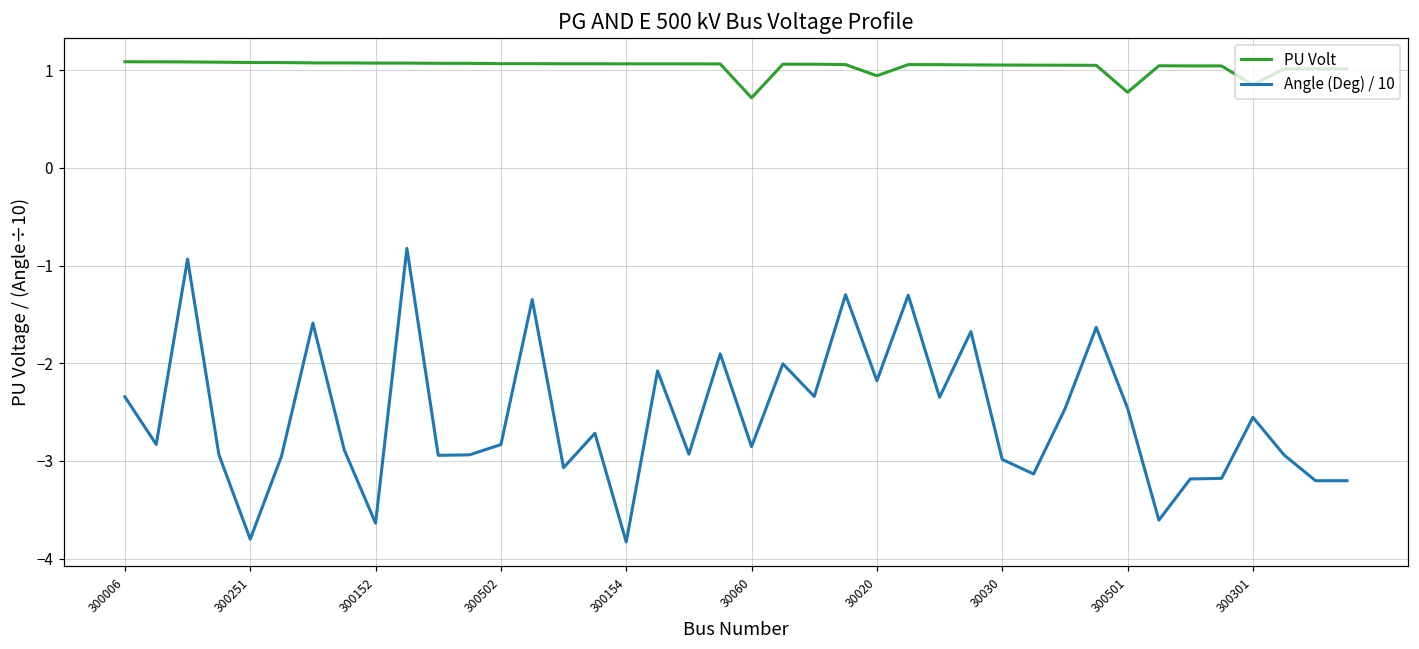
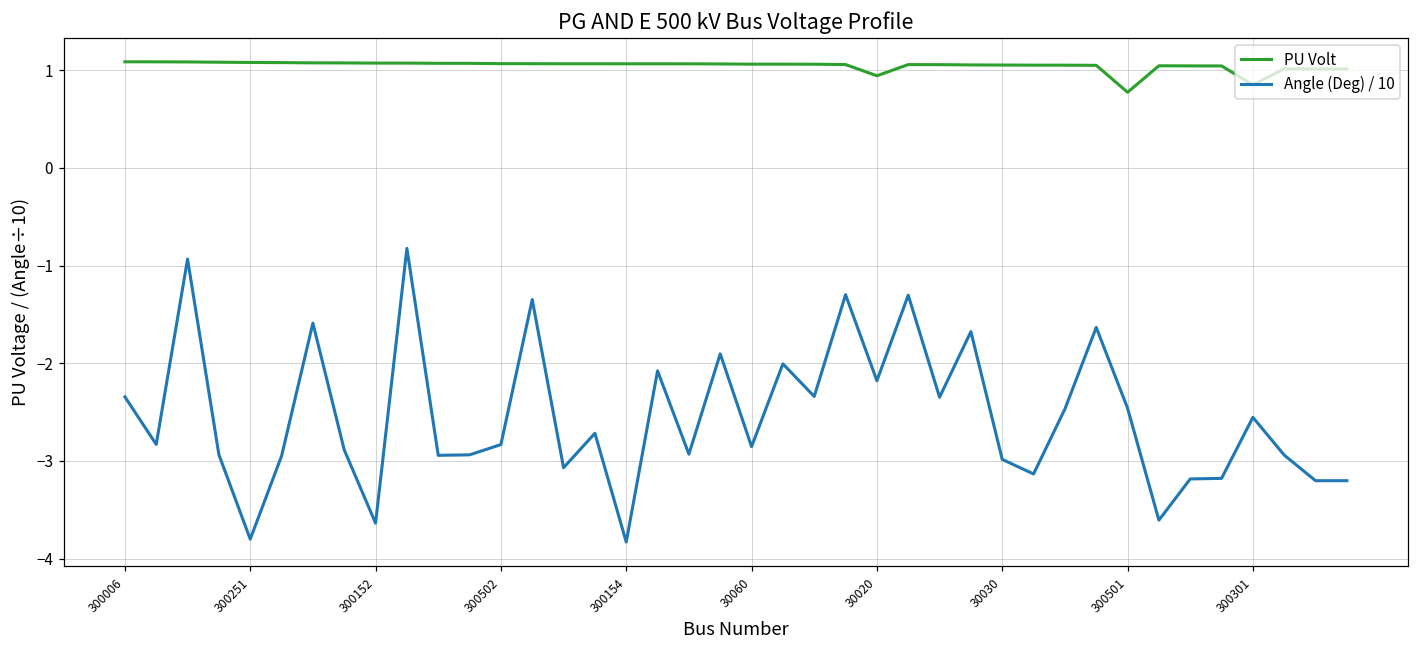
PU Volt, 30060: 0.7 -> 1.1
